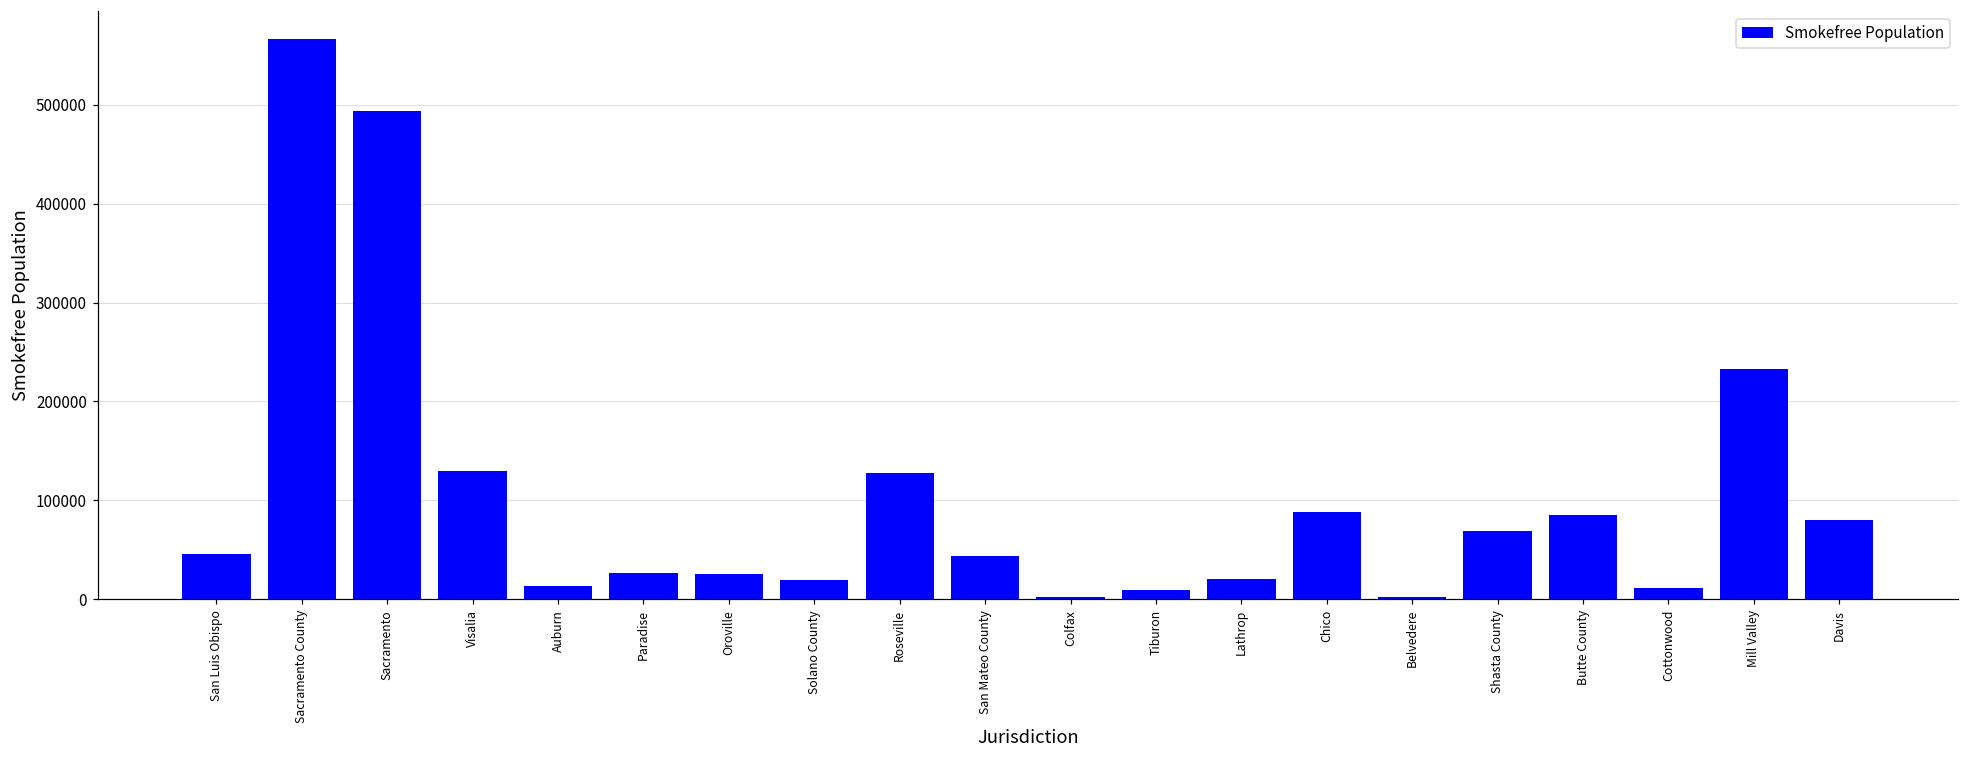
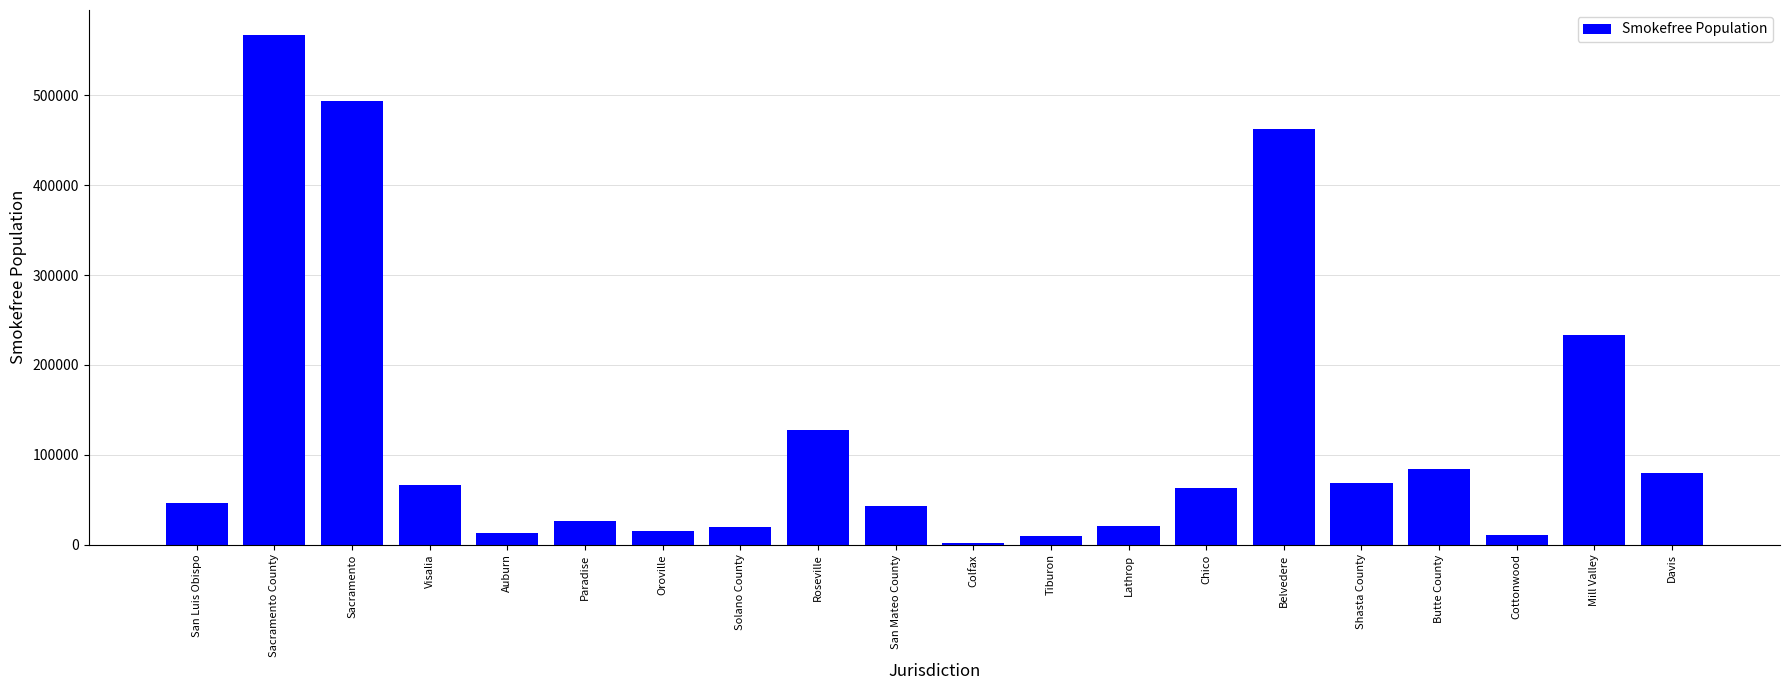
Visalia: 130000 -> 70000
Oroville: 30000 -> 20000
Chico: 90000 -> 60000
Belvedere: 0 -> 460000
